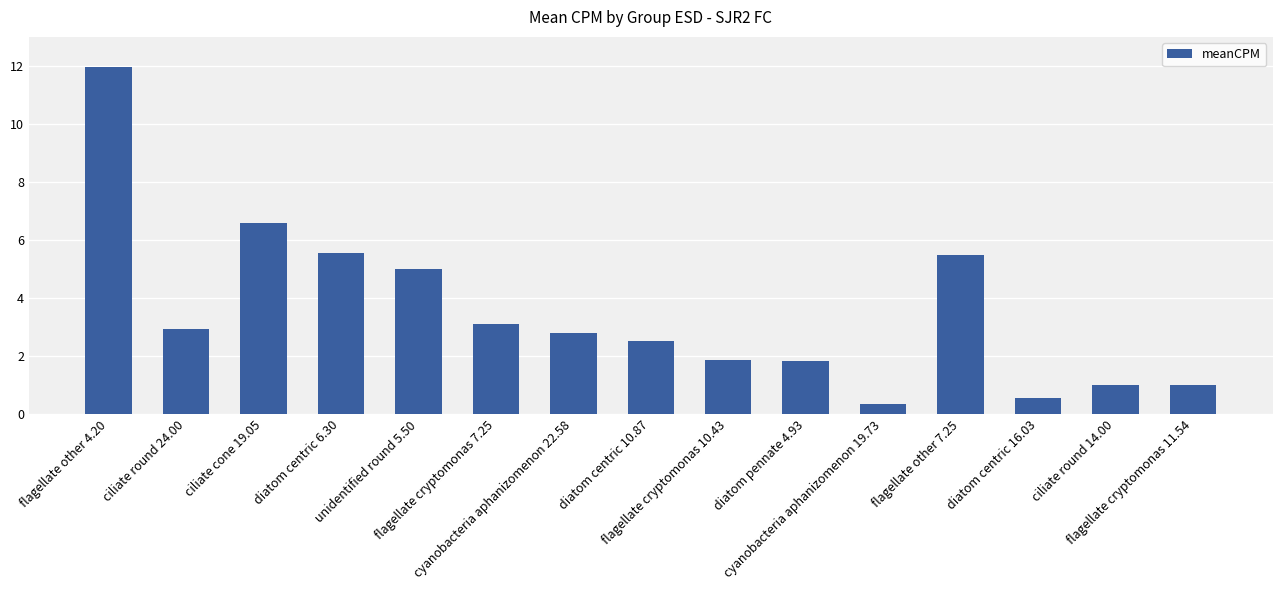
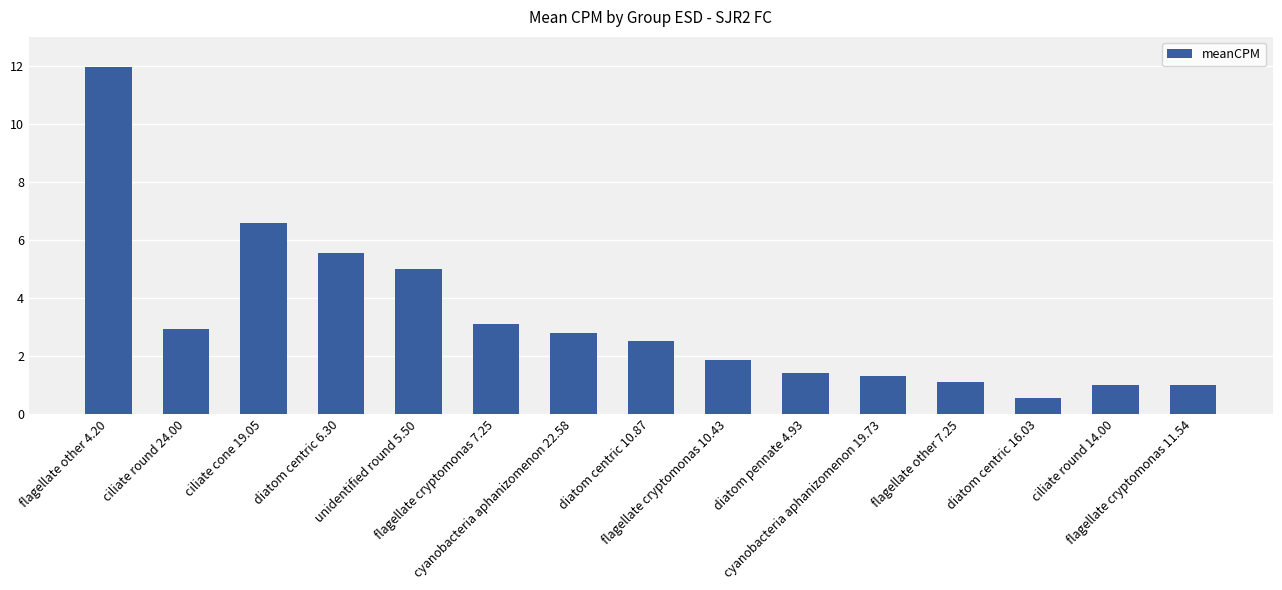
diatom pennate 4.93: 1.8 -> 1.4
cyanobacteria aphanizomenon 19.73: 0.3 -> 1.3
flagellate other 7.25: 5.5 -> 1.1
